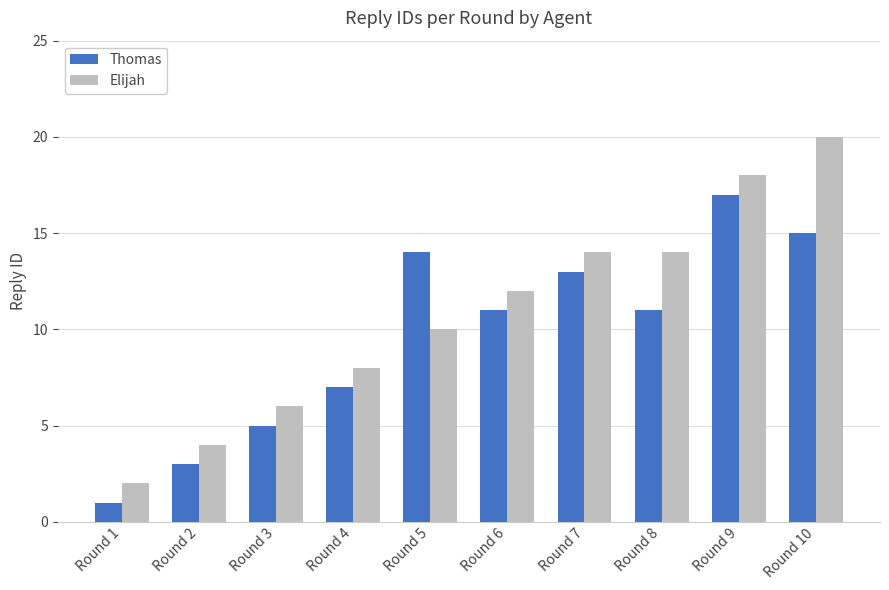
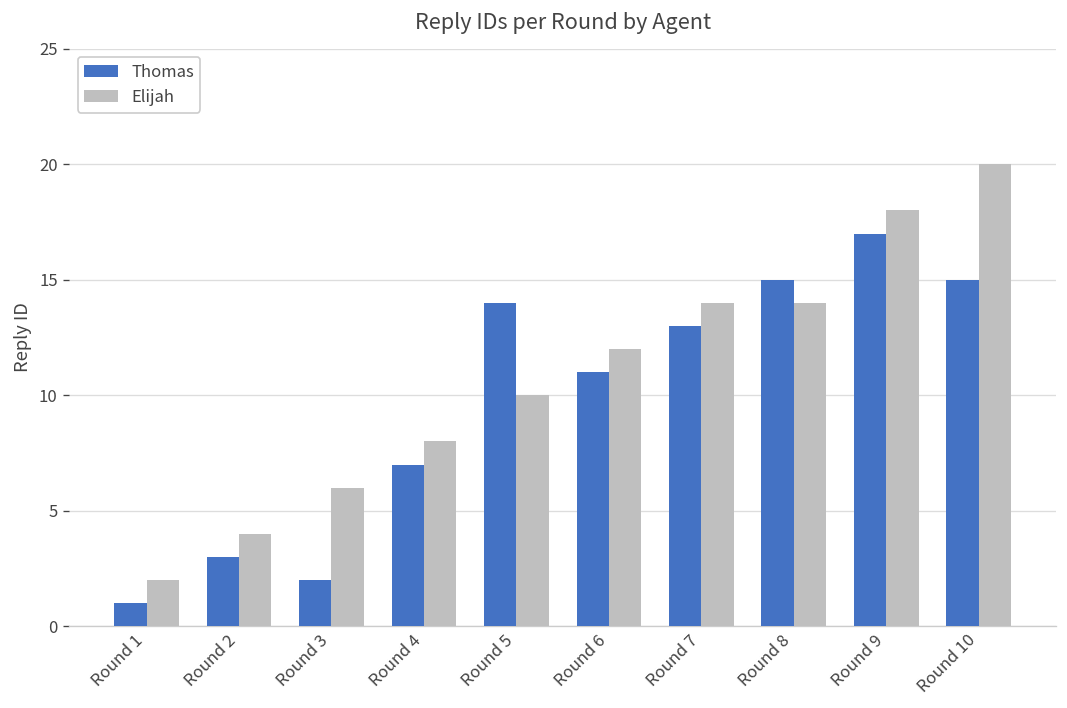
Thomas, Round 3: 5 -> 2
Thomas, Round 8: 11 -> 15
